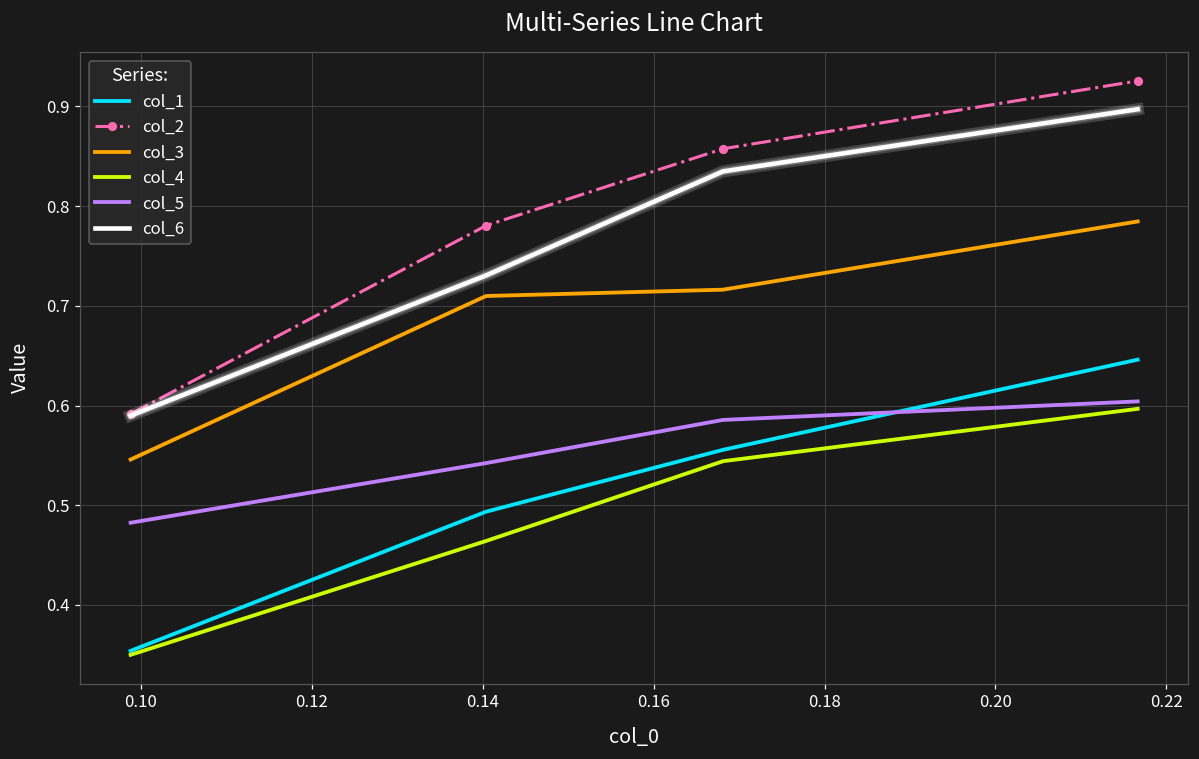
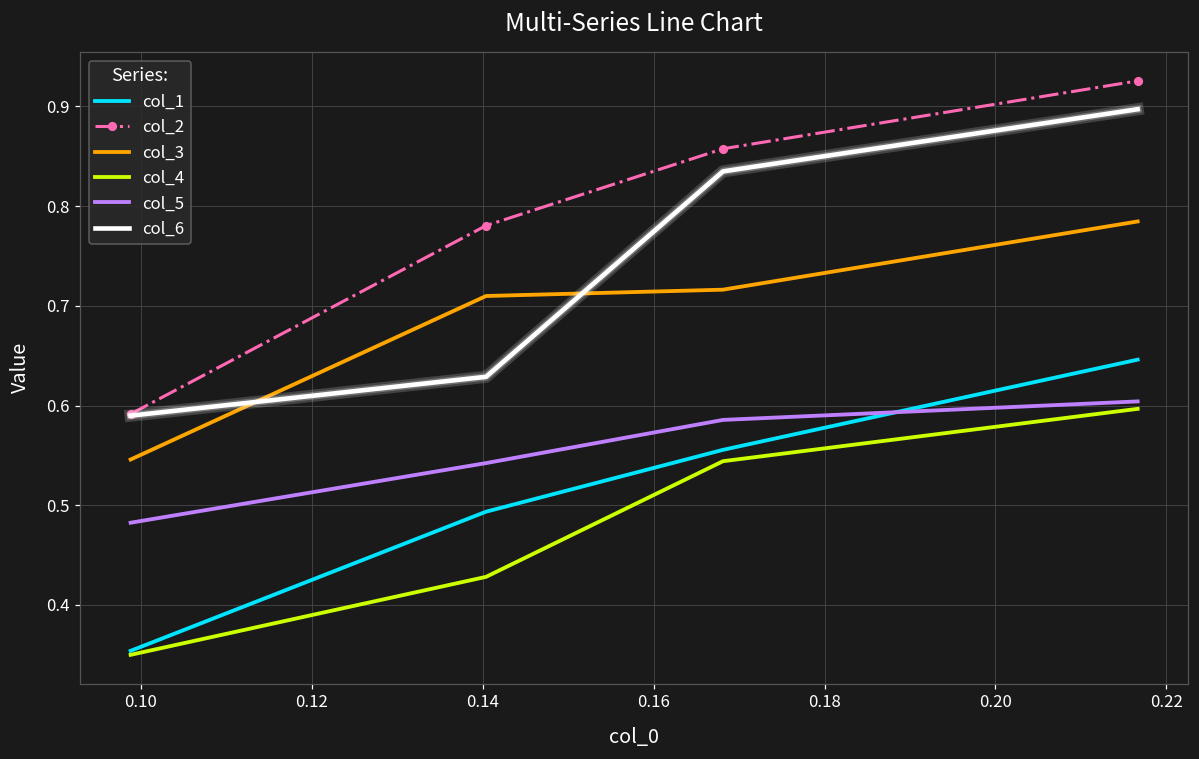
col_4, 0.14: 0.46 -> 0.43
col_6, 0.14: 0.73 -> 0.63
